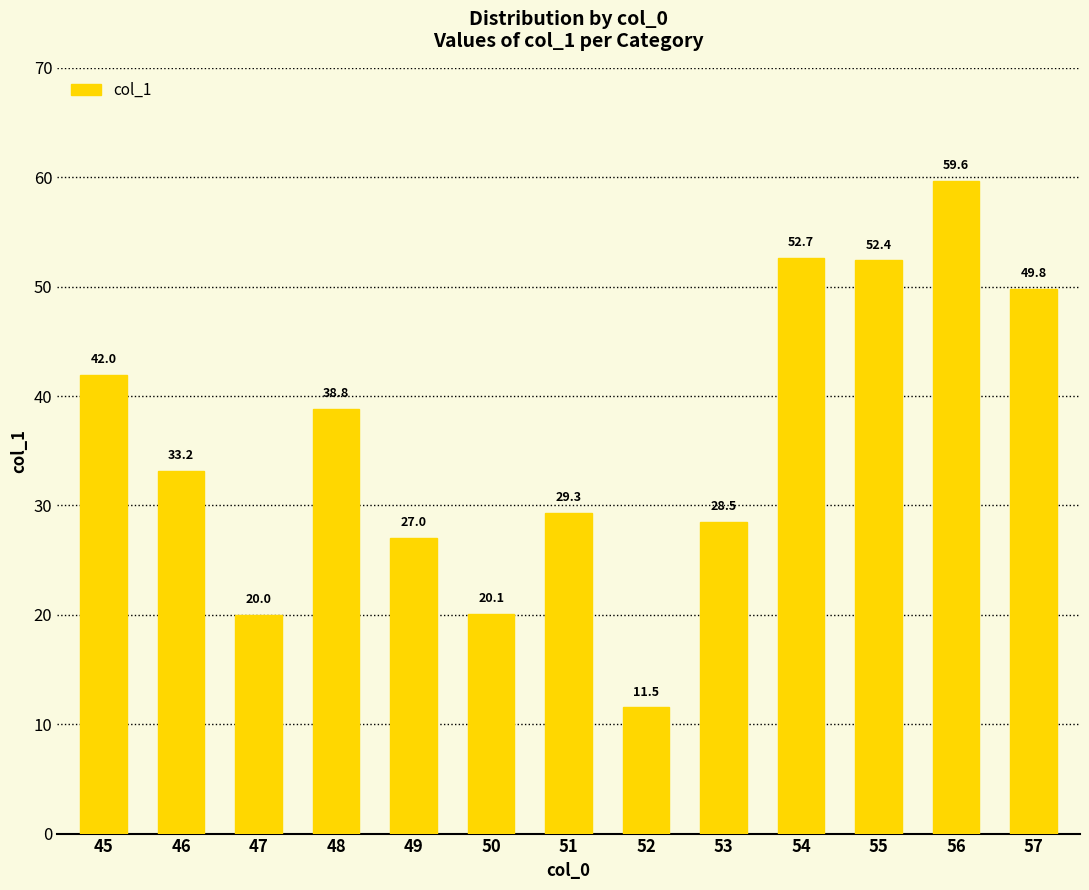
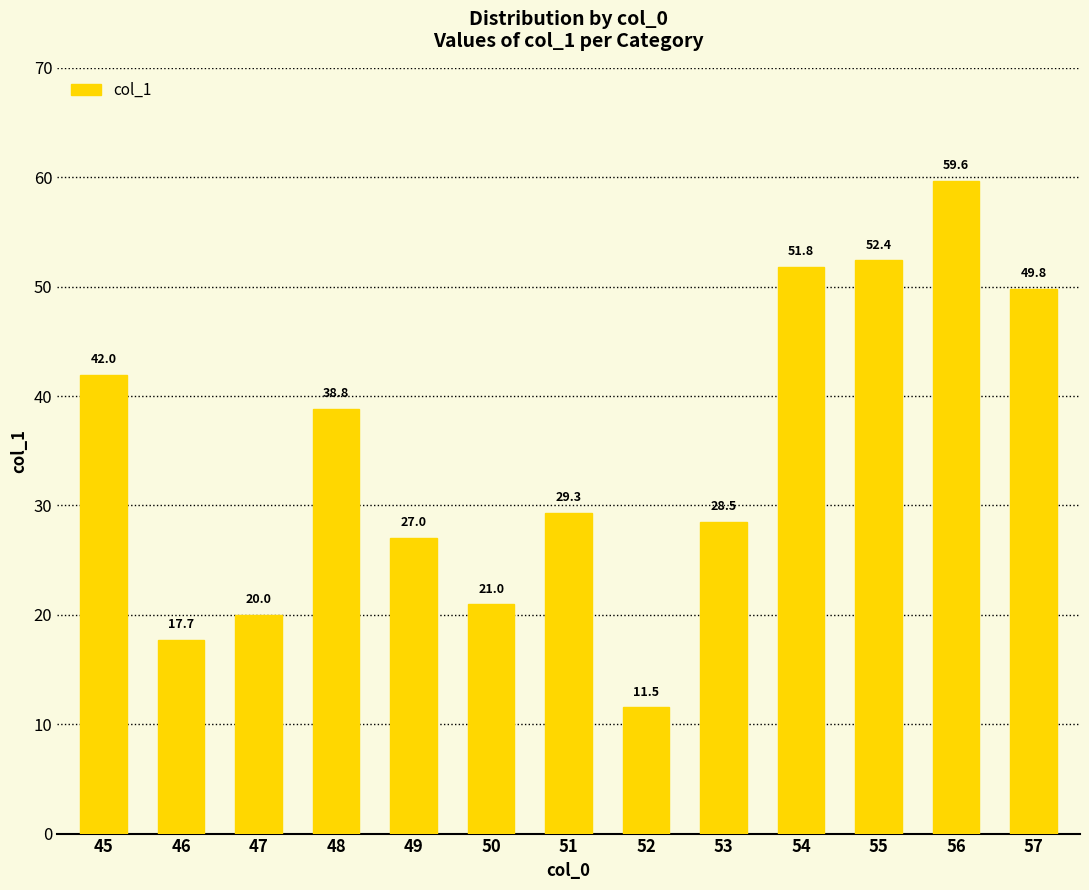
46: 33.2 -> 17.7
50: 20.1 -> 21.0
54: 52.7 -> 51.8
